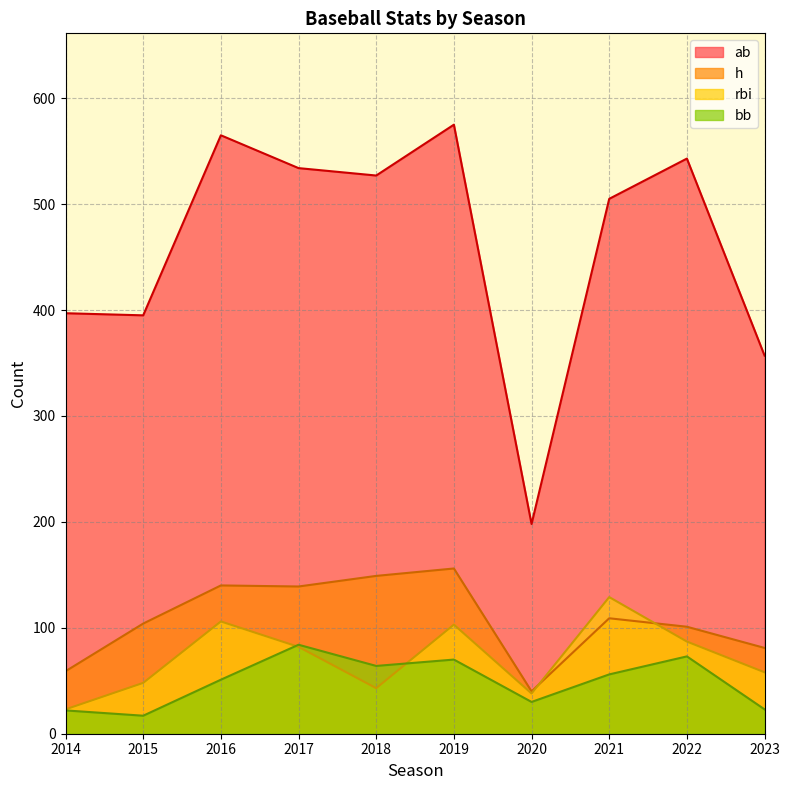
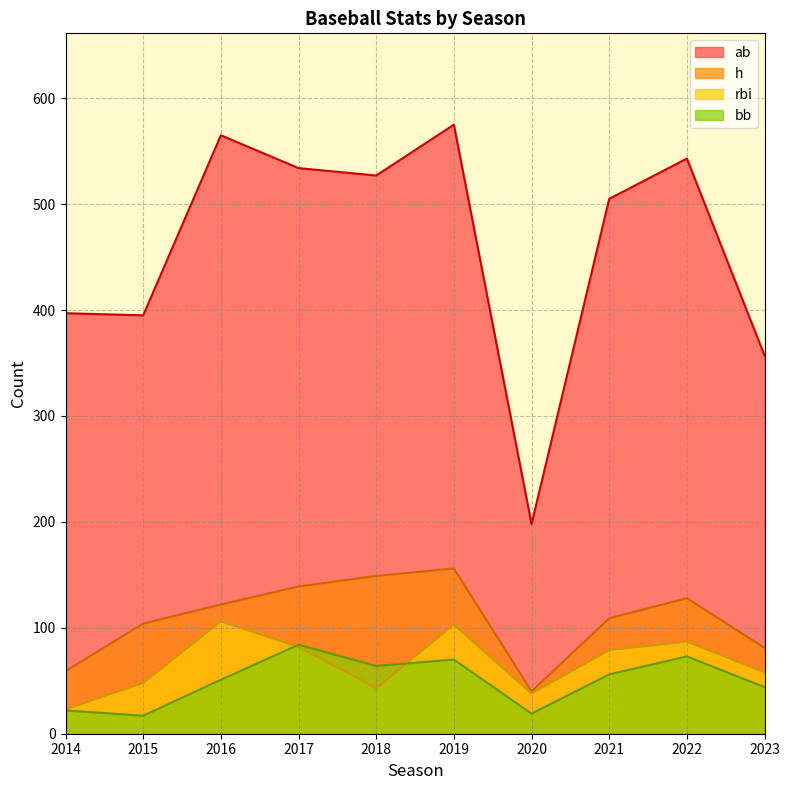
h, 2016: 140 -> 122
bb, 2020: 30 -> 19
rbi, 2021: 129 -> 79
h, 2022: 101 -> 128
bb, 2023: 23 -> 44
